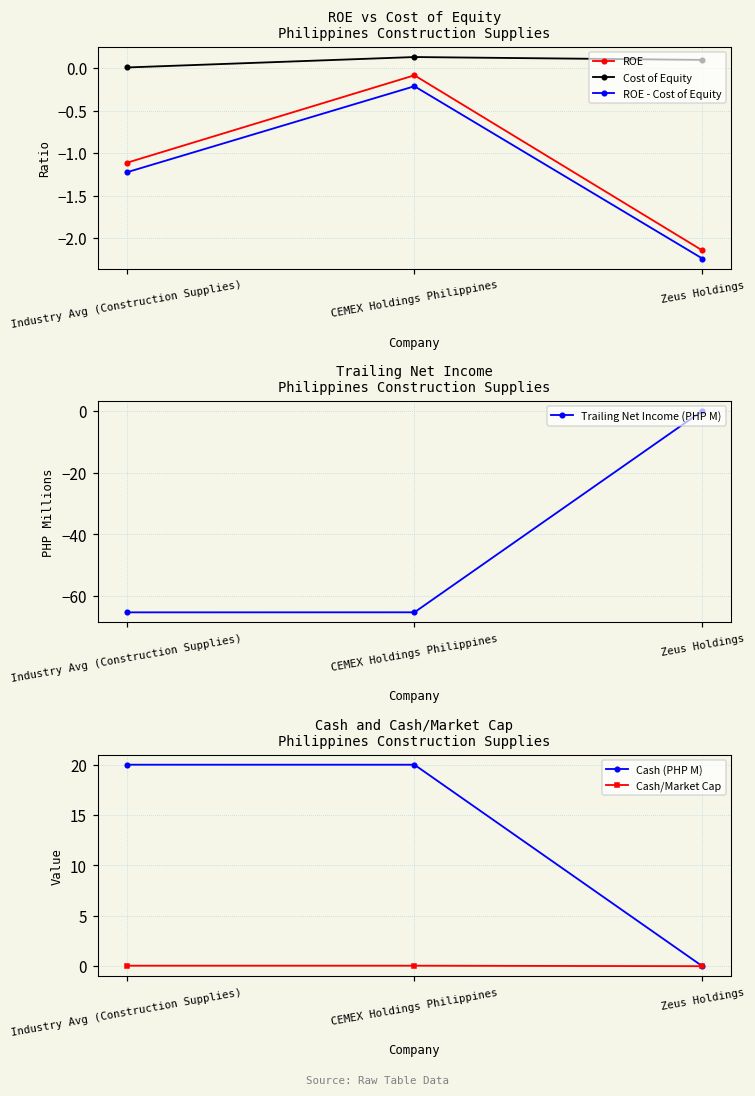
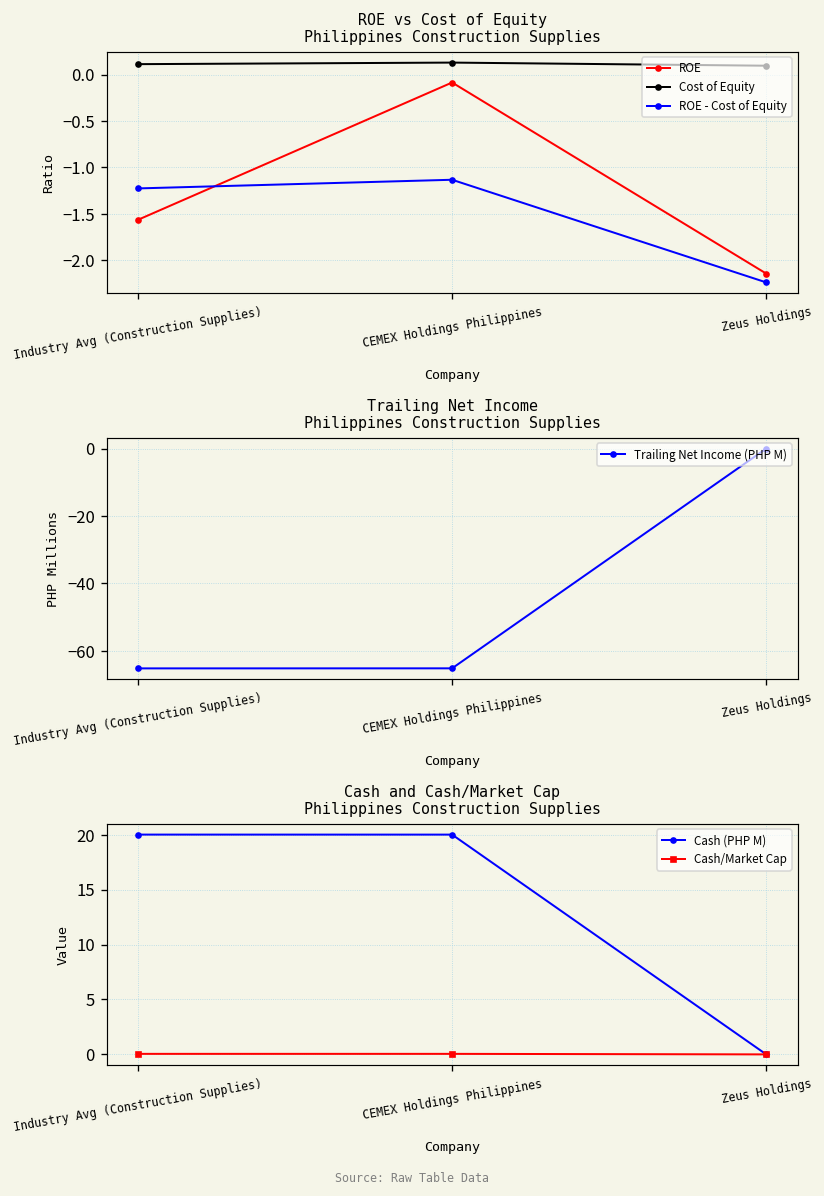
ROE vs Cost of Equity Philippines Construction Supplies, ROE, Industry Avg (Construction Supplies): -1.1 -> -1.6
ROE vs Cost of Equity Philippines Construction Supplies, Cost of Equity, Industry Avg (Construction Supplies): 0.0 -> 0.1
ROE vs Cost of Equity Philippines Construction Supplies, ROE - Cost of Equity, CEMEX Holdings Philippines: -0.2 -> -1.1
